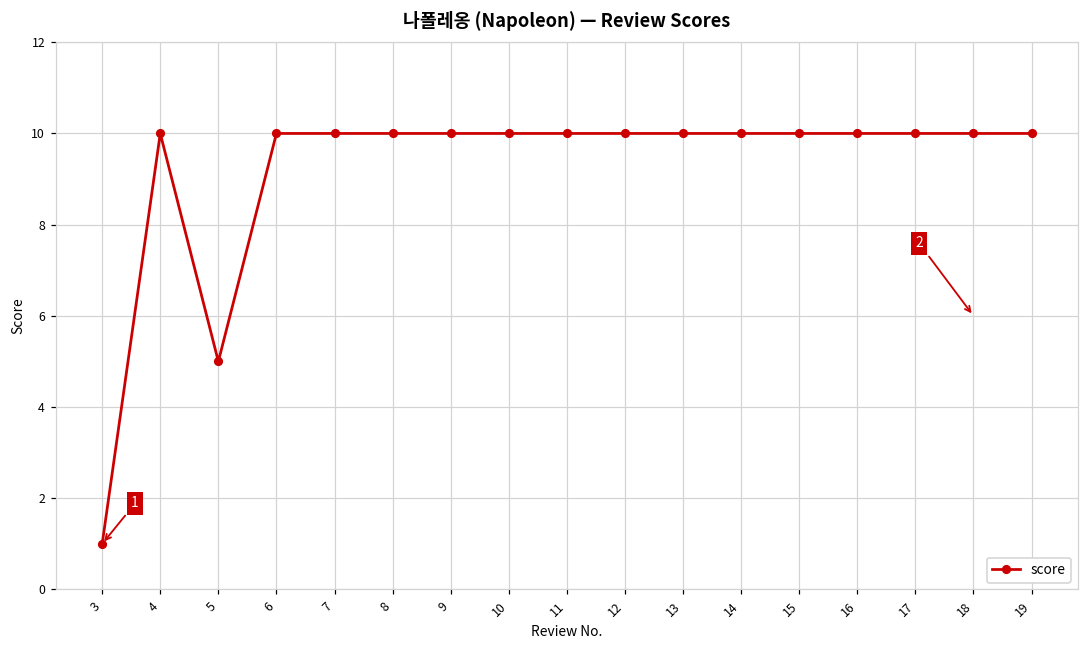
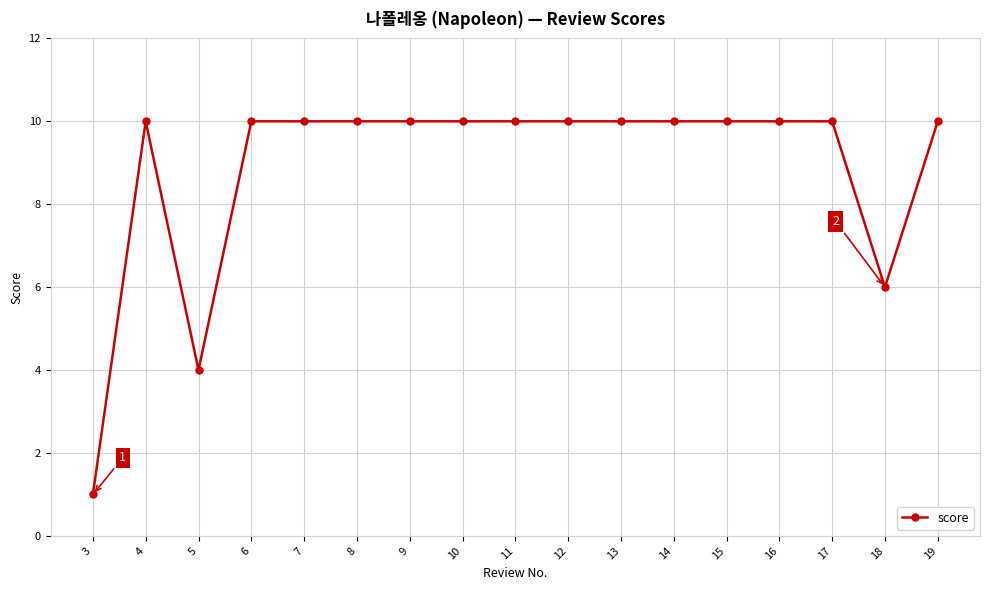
5: 5 -> 4
18: 10 -> 6
